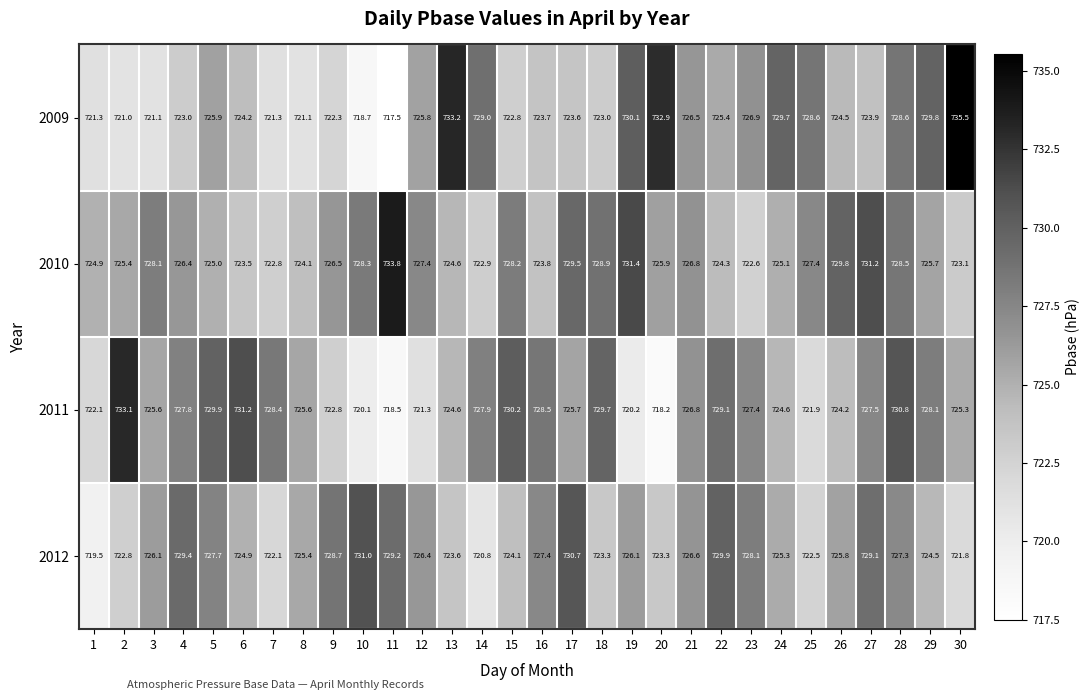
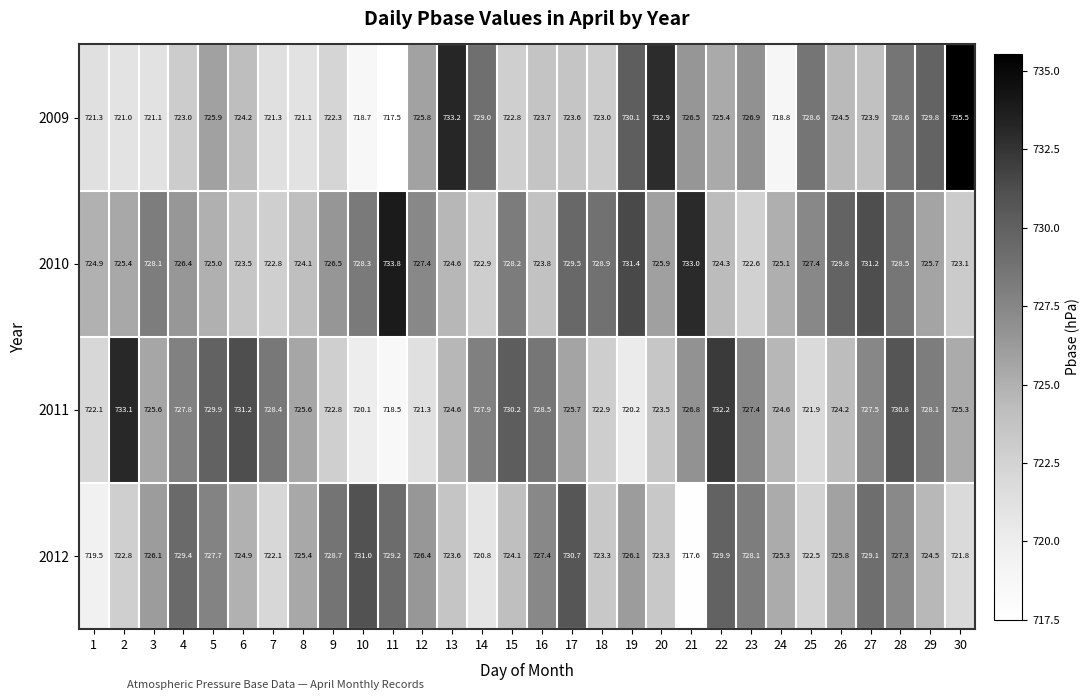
2009, 24: 729.7 -> 718.8
2010, 21: 726.8 -> 733.0
2011, 18: 729.7 -> 722.9
2011, 20: 718.2 -> 723.5
2011, 22: 729.1 -> 732.2
2012, 21: 726.6 -> 717.6
